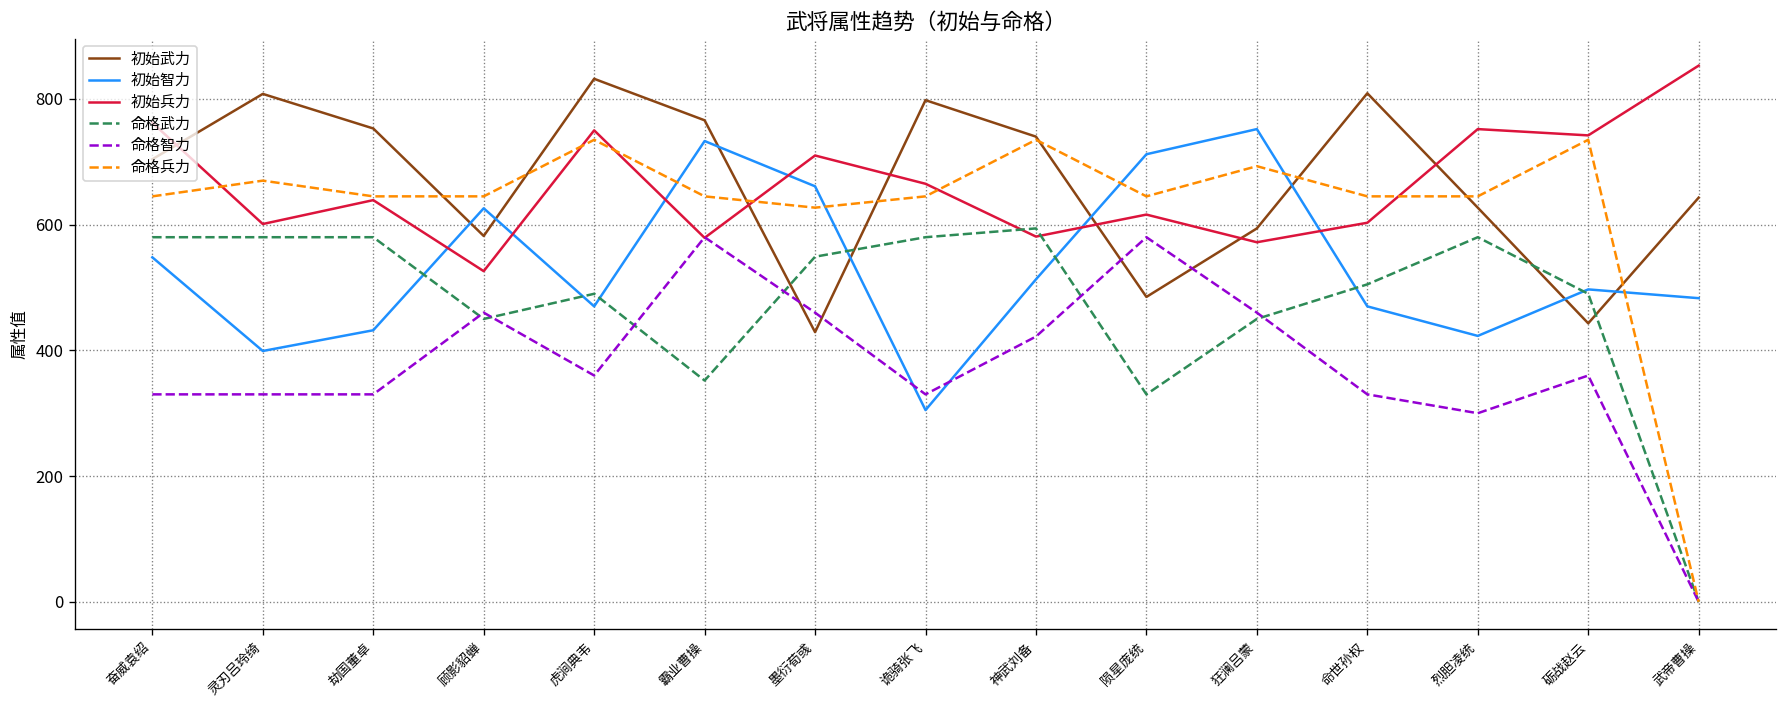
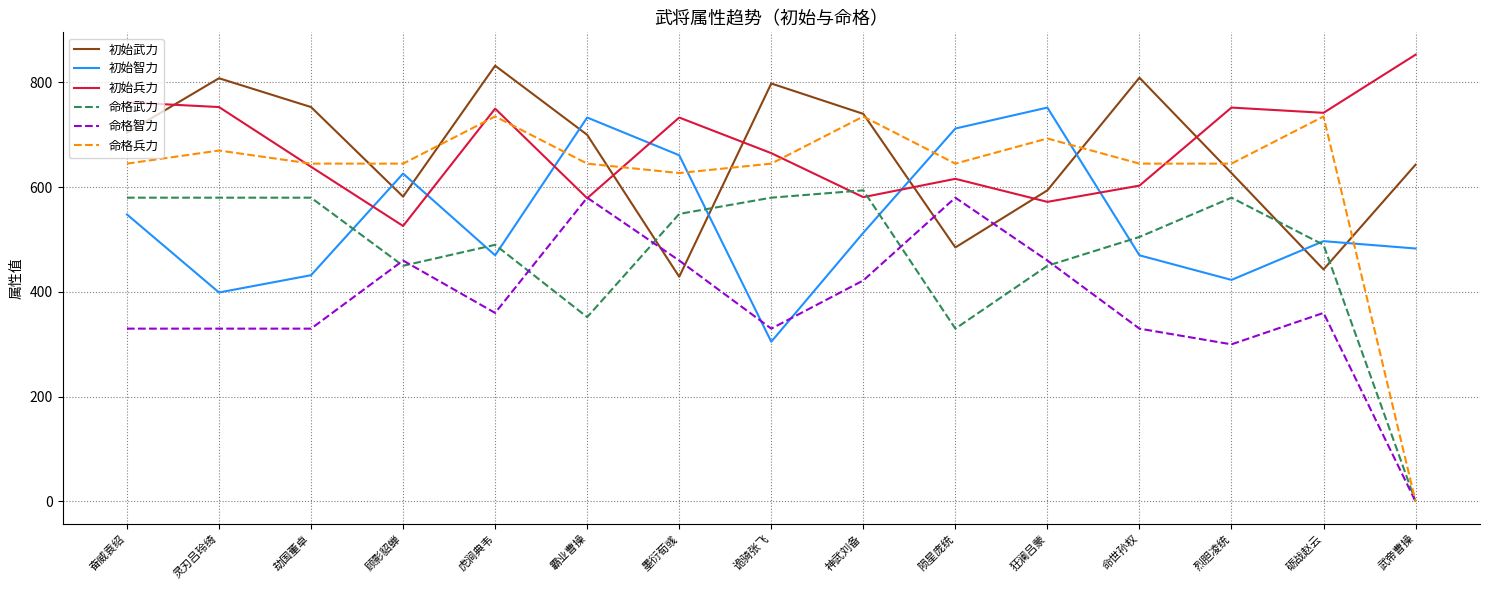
初始兵力, 灵刃吕玲绮: 600 -> 750
初始武力, 霸业曹操: 770 -> 700
初始兵力, 墨衍荀彧: 710 -> 730
